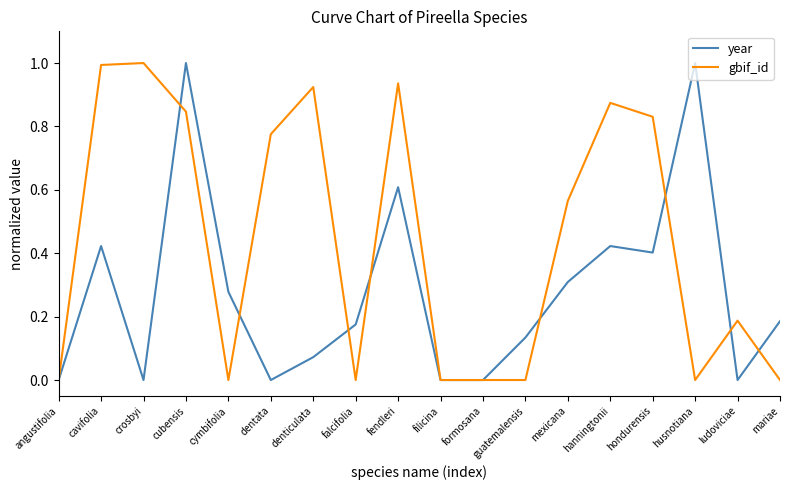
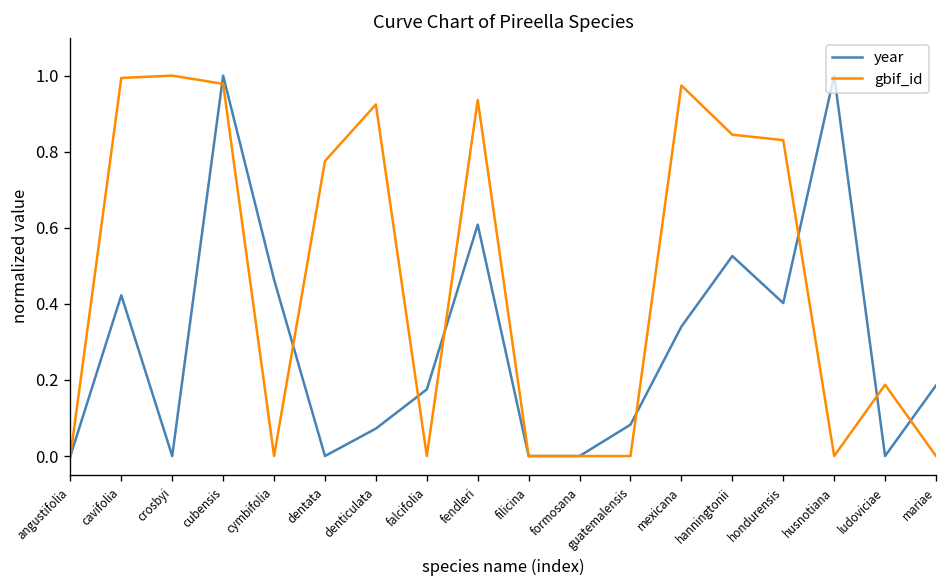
gbif_id, cubensis: 0.85 -> 0.98
year, cymbifolia: 0.28 -> 0.46
year, guatemalensis: 0.13 -> 0.08
year, mexicana: 0.31 -> 0.34
gbif_id, mexicana: 0.57 -> 0.97
year, hanningtonii: 0.42 -> 0.53
gbif_id, hanningtonii: 0.87 -> 0.84
